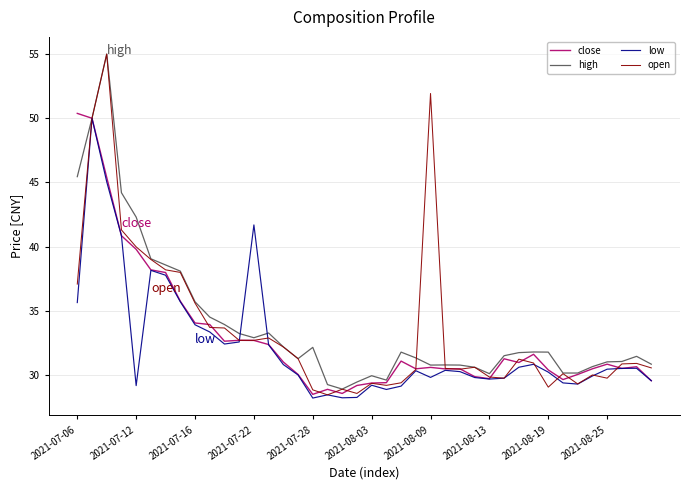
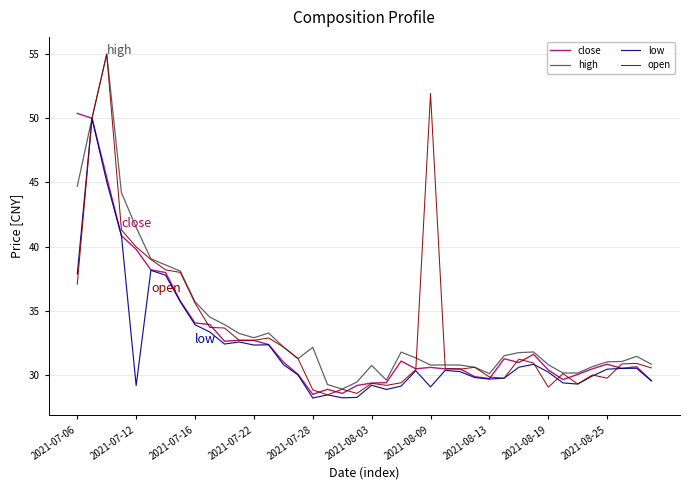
high, 2021-07-06: 45.5 -> 44.7
low, 2021-07-06: 35.6 -> 37.9
high, 2021-07-12: 42.3 -> 41.5
low, 2021-07-22: 41.7 -> 32.3
high, 2021-08-03: 29.9 -> 30.7
low, 2021-08-09: 29.8 -> 29.1
high, 2021-08-19: 31.8 -> 30.8
